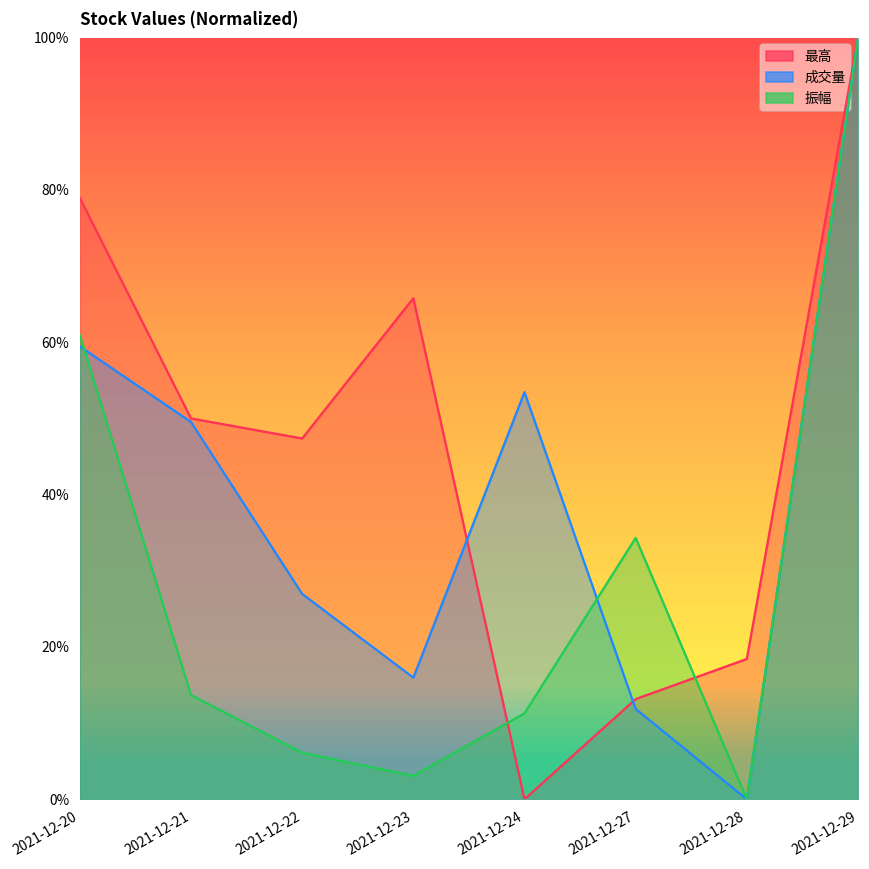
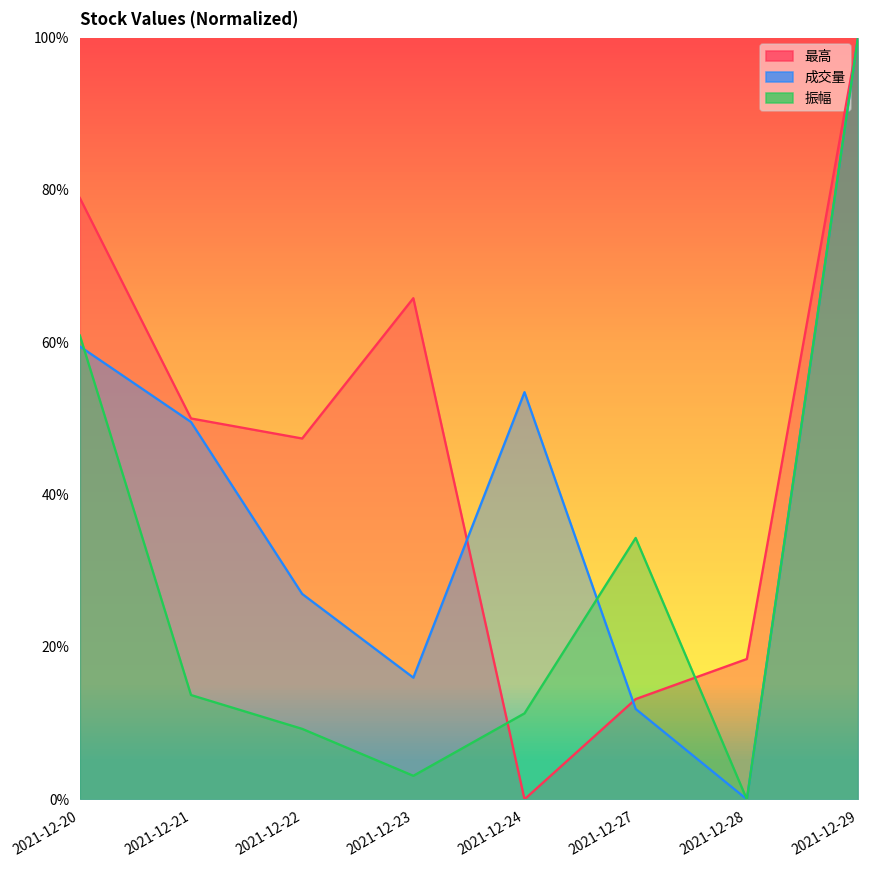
振幅, 2021-12-22: 6% -> 9%
